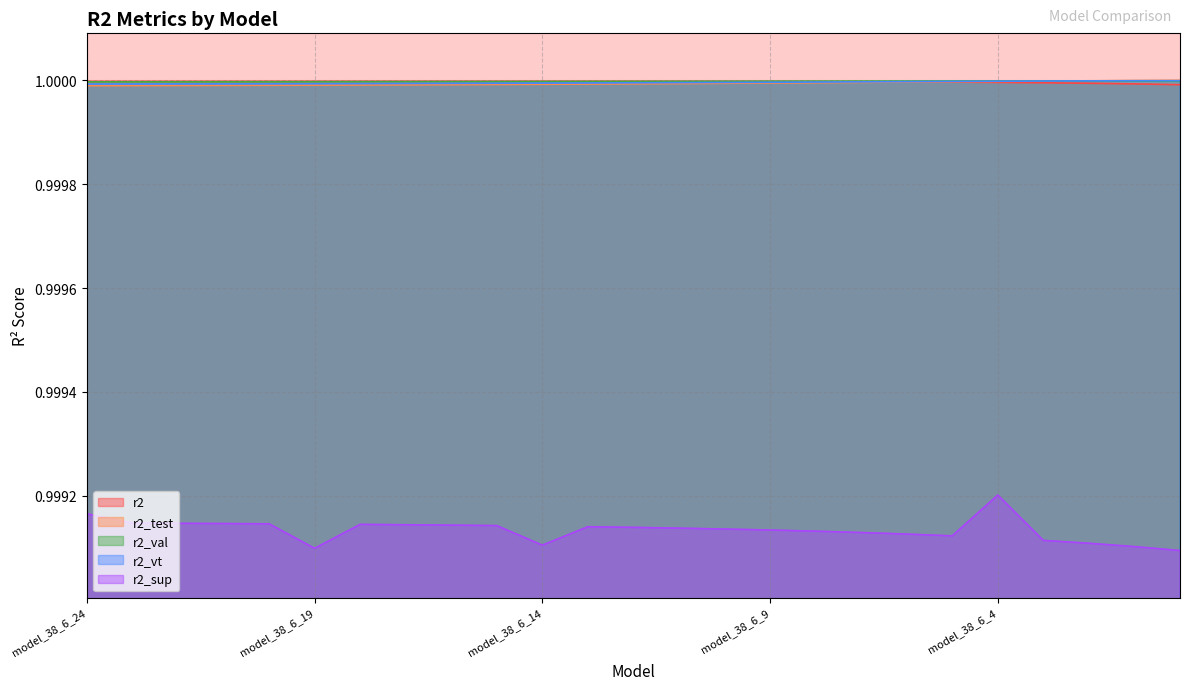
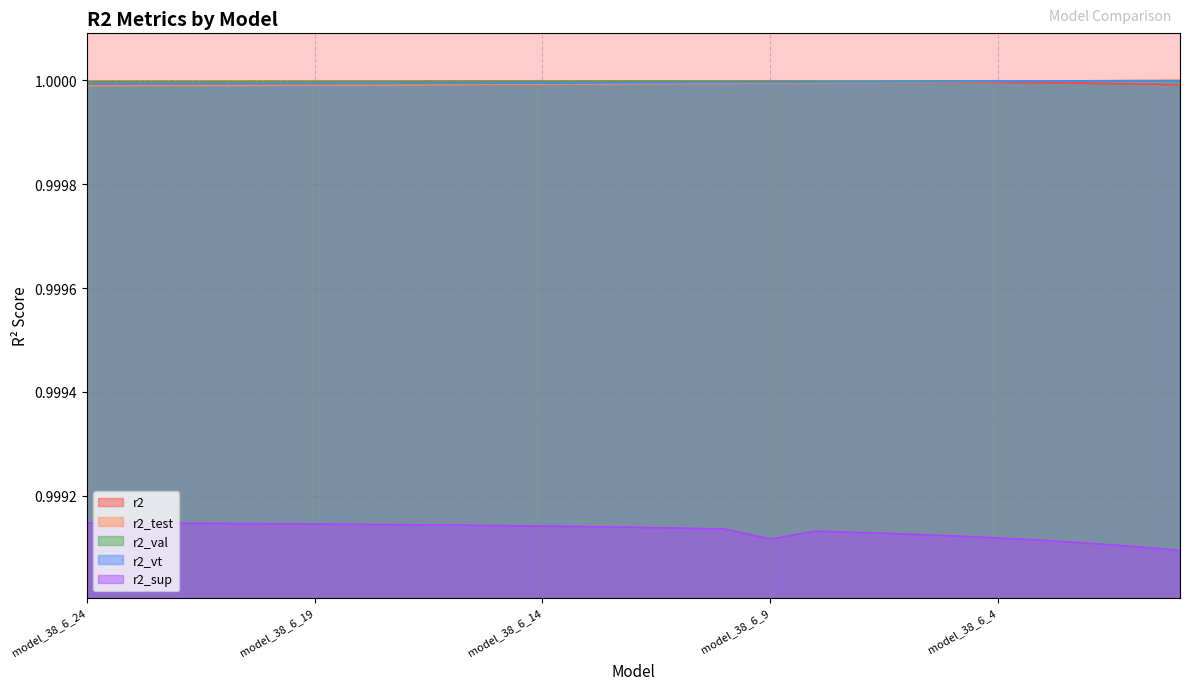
r2_sup, model_38_6_24: 0.99917 -> 0.99915
r2_sup, model_38_6_19: 0.99910 -> 0.99915
r2_sup, model_38_6_14: 0.99910 -> 0.99914
r2_sup, model_38_6_9: 0.99913 -> 0.99912
r2_sup, model_38_6_4: 0.99920 -> 0.99912
